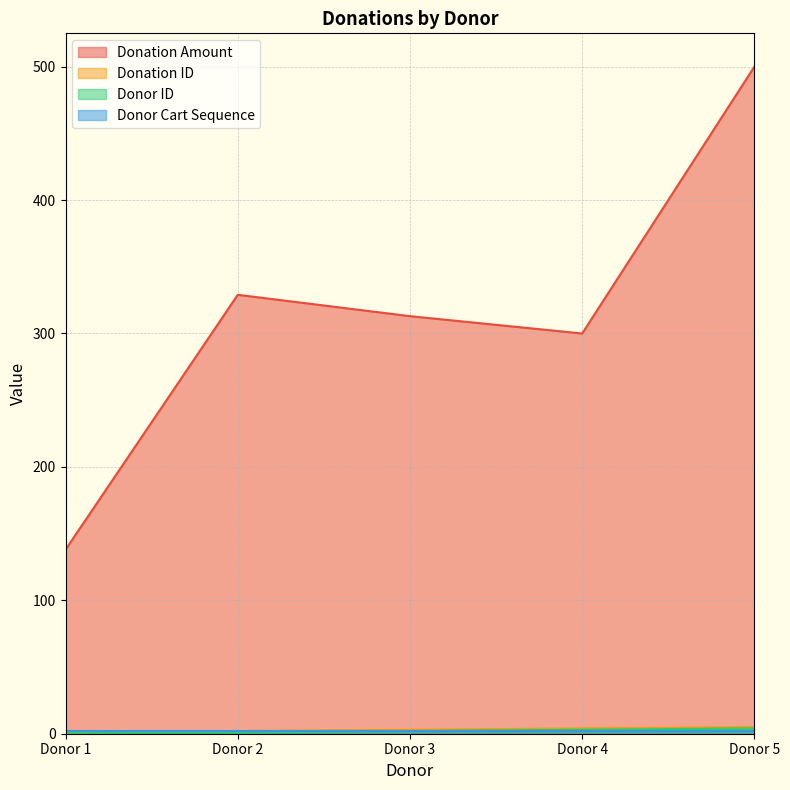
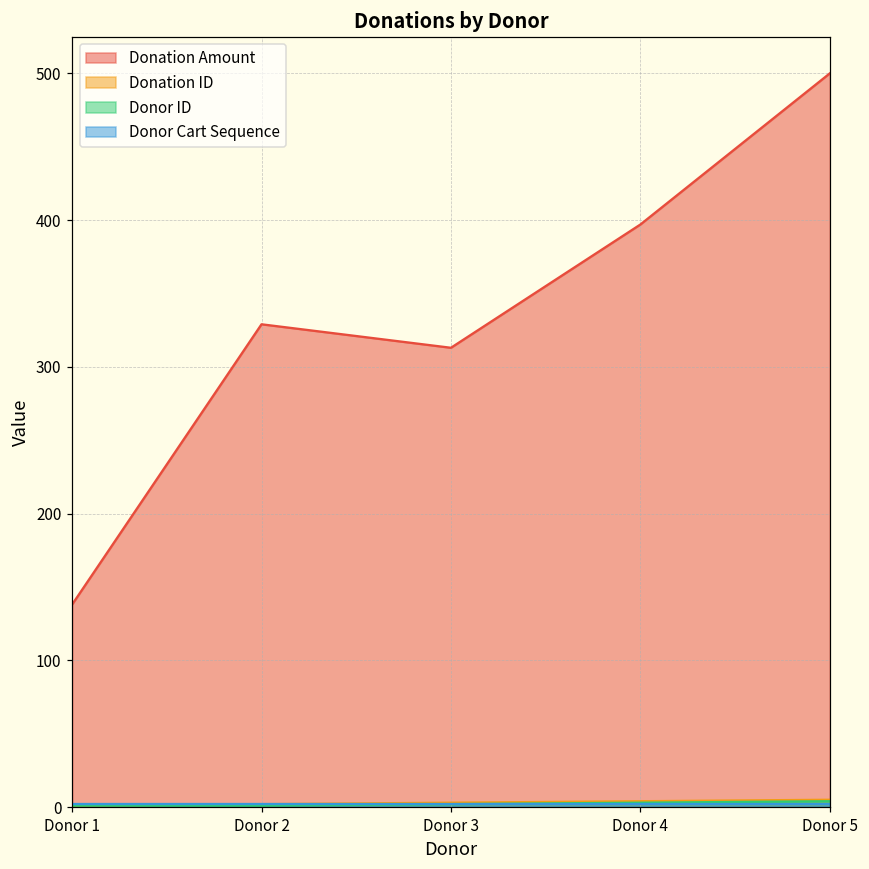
Donation Amount, Donor 4: 300 -> 397
